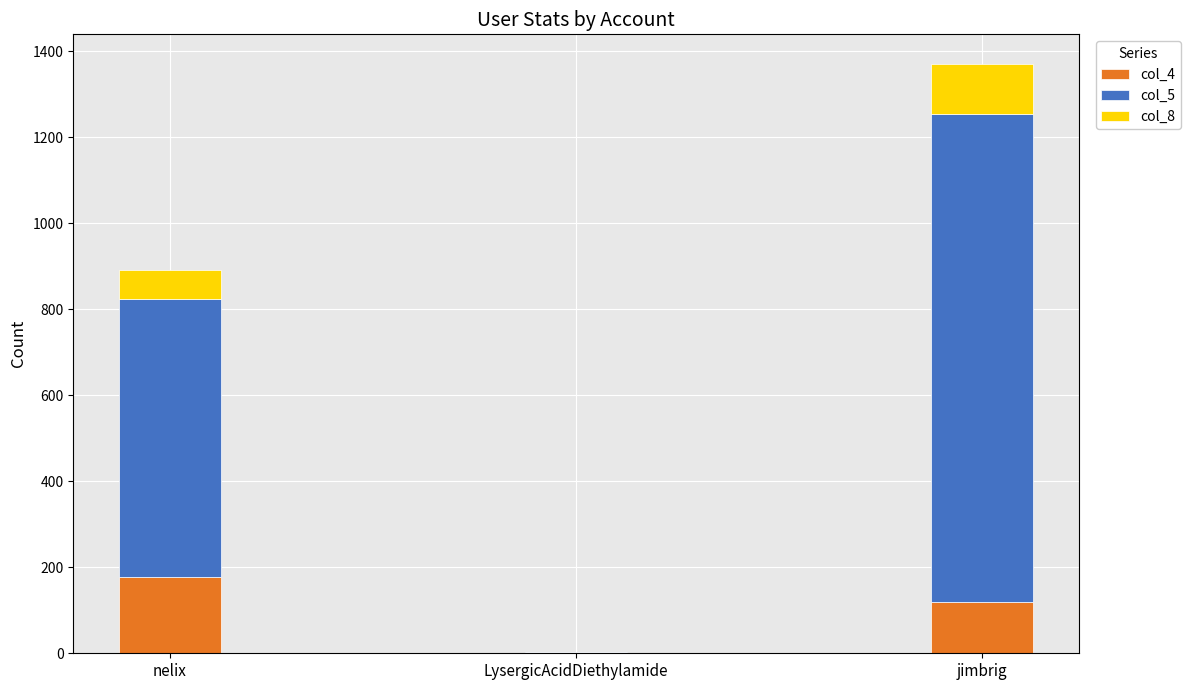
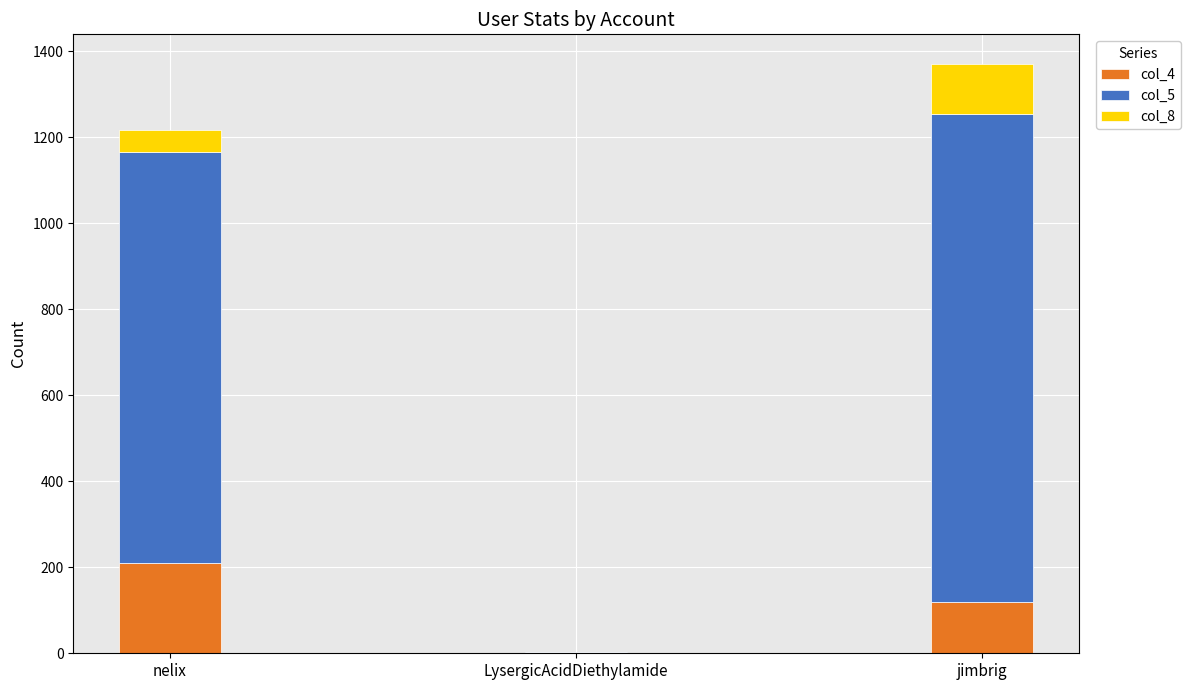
col_4, nelix: 180 -> 210
col_5, nelix: 650 -> 960
col_8, nelix: 70 -> 50
